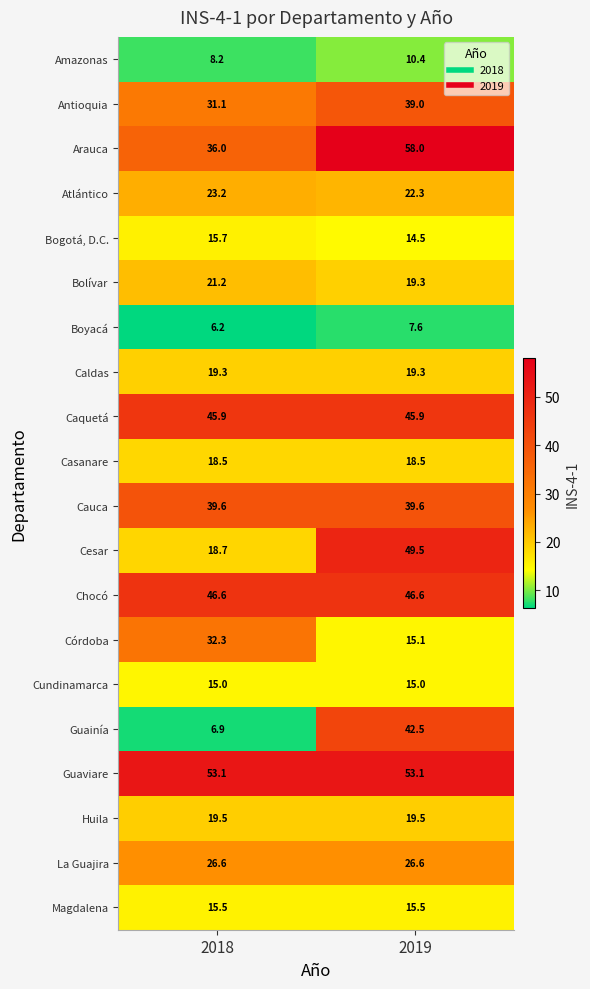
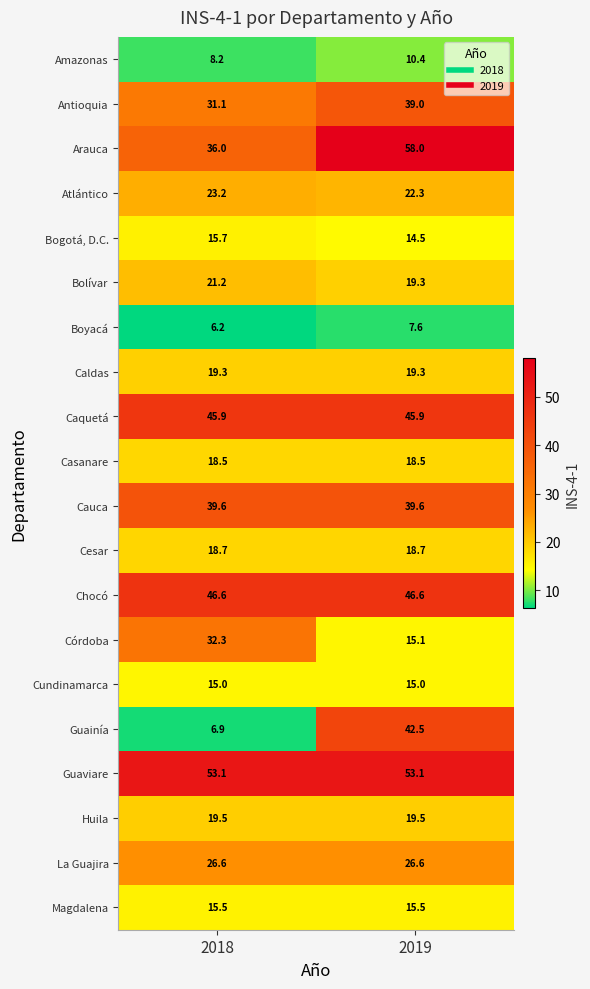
Cesar, 2019: 49.5 -> 18.7
